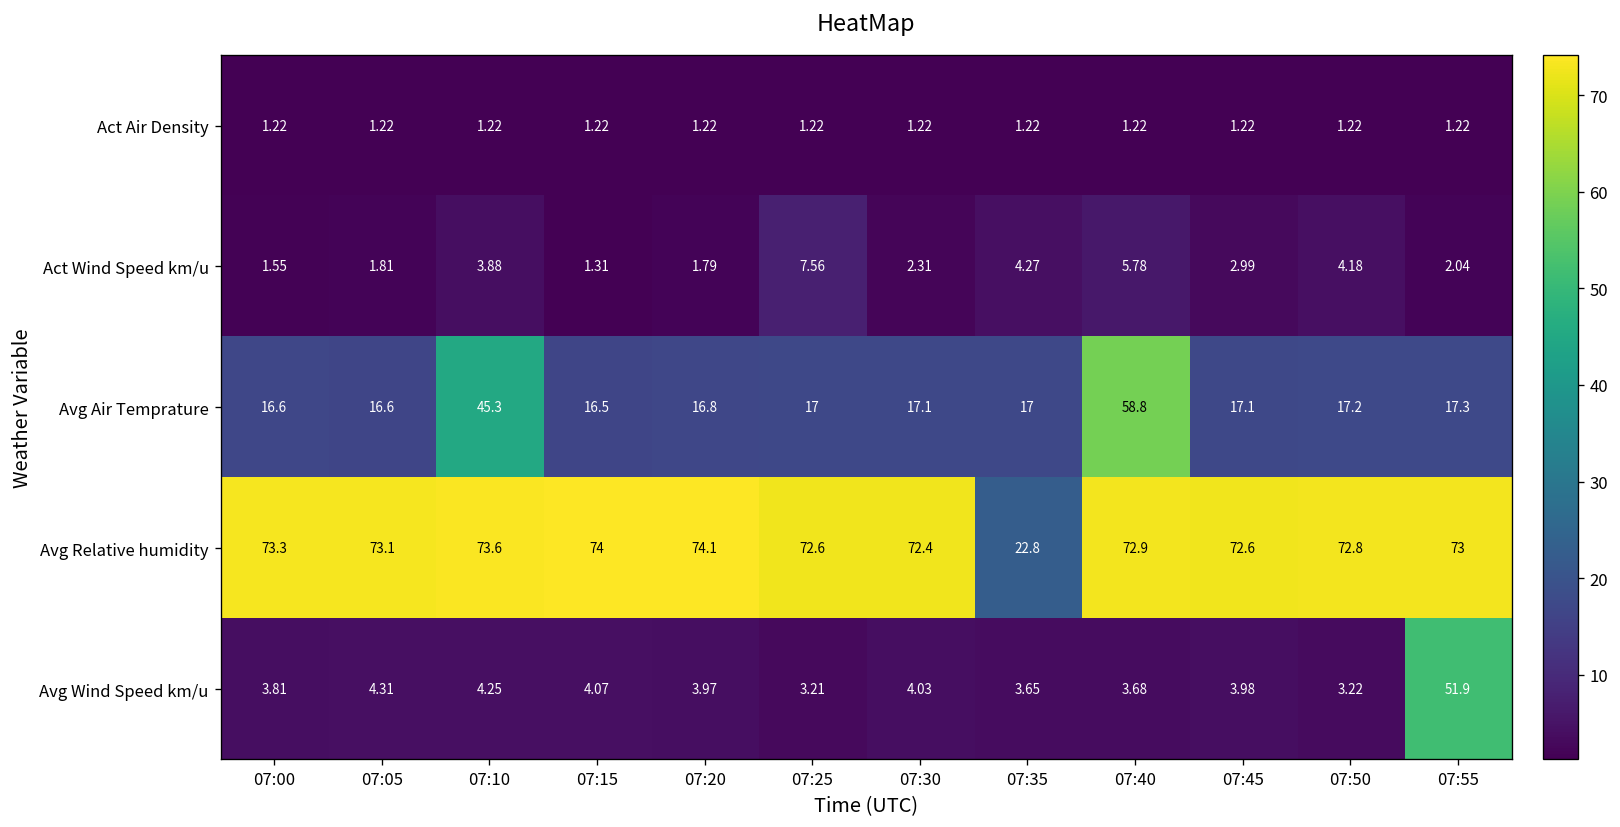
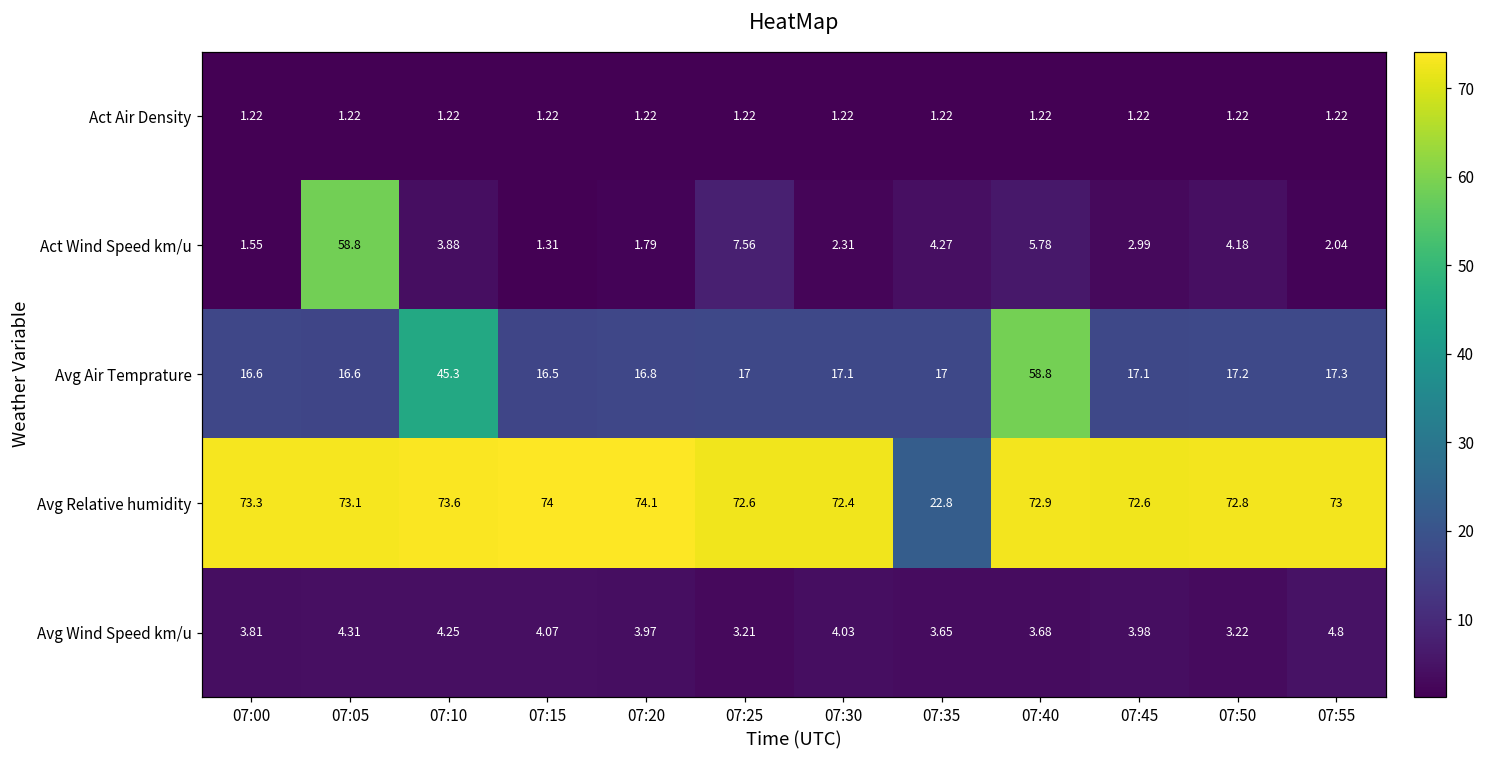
Act Wind Speed km/u, 07:05: 1.81 -> 58.8
Avg Wind Speed km/u, 07:55: 51.9 -> 4.8
